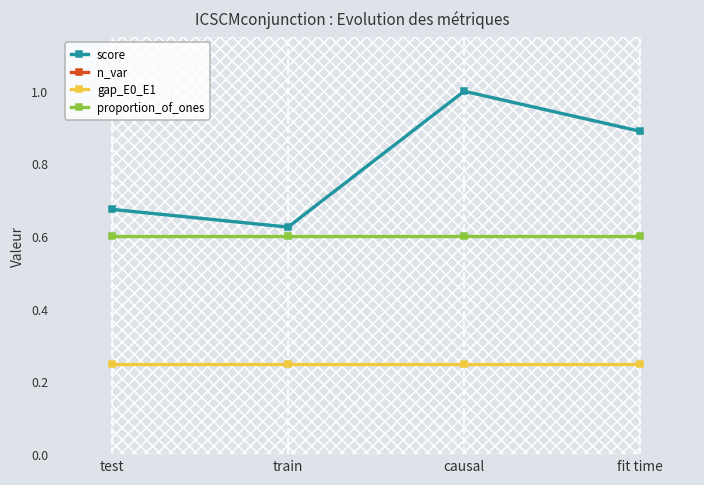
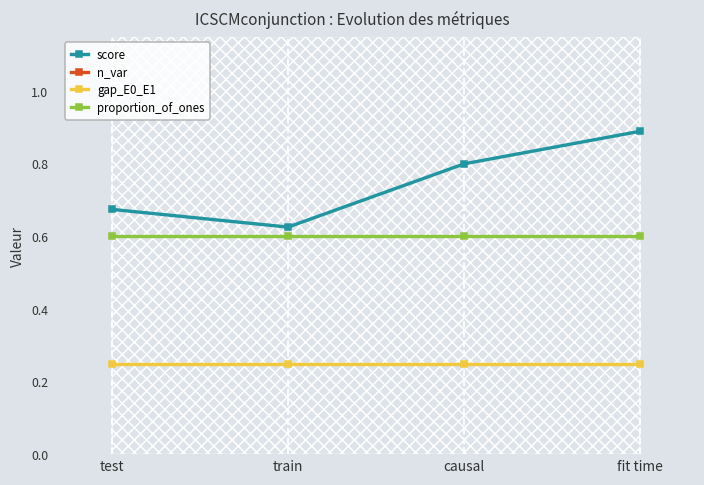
score, causal: 1.0 -> 0.8
